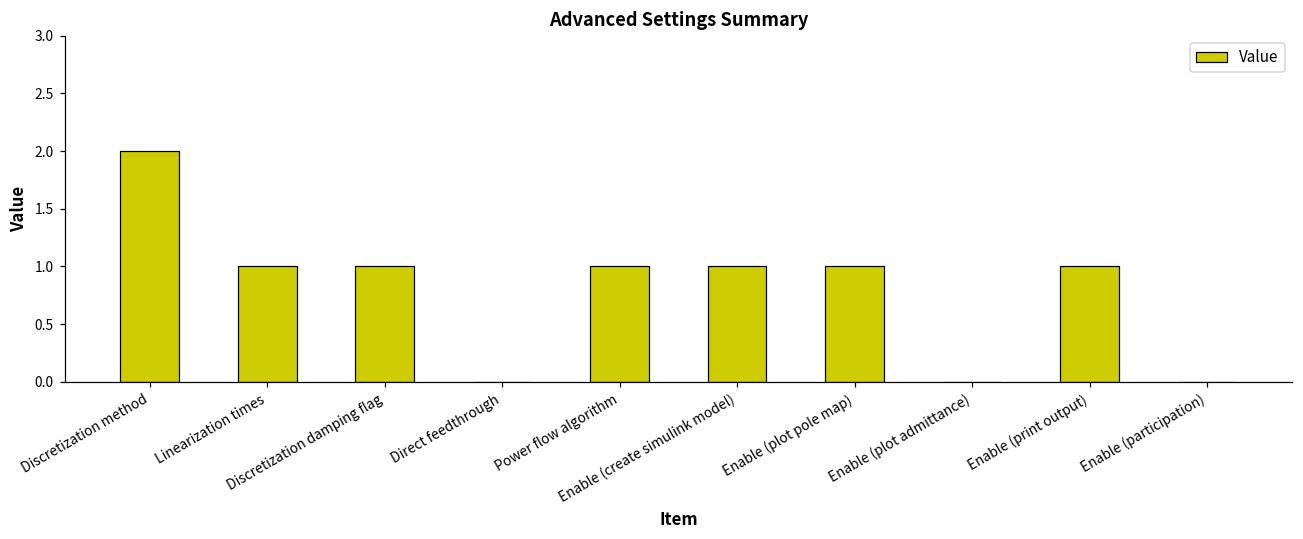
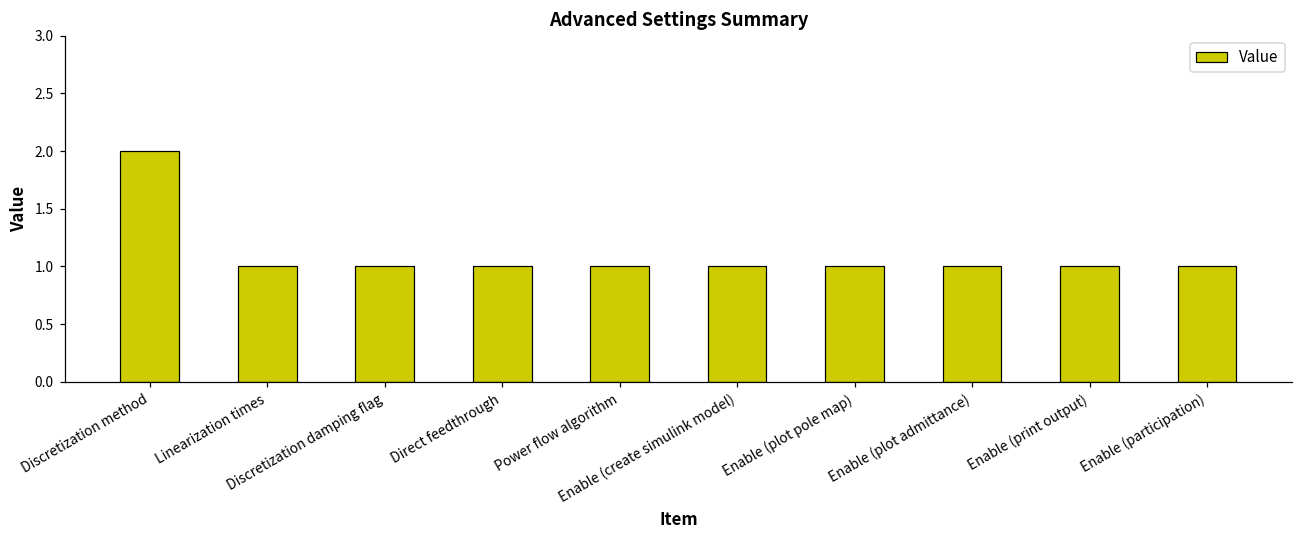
Direct feedthrough: 0 -> 1
Enable (plot admittance): 0 -> 1
Enable (participation): 0 -> 1
